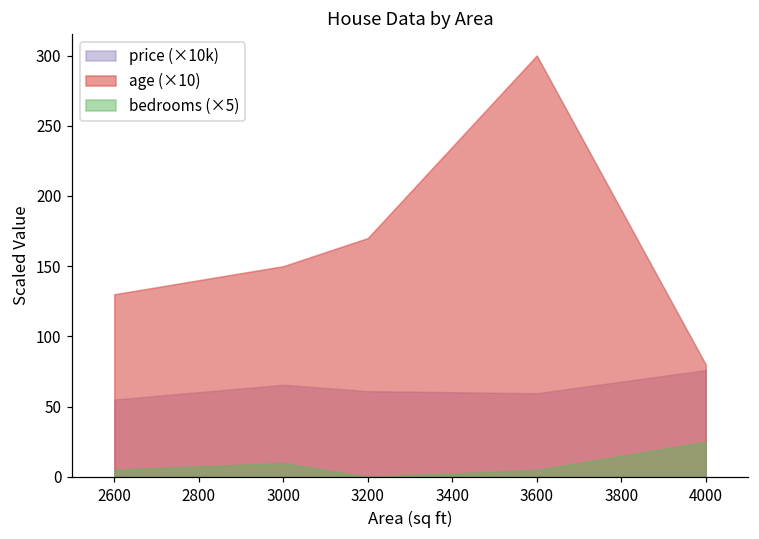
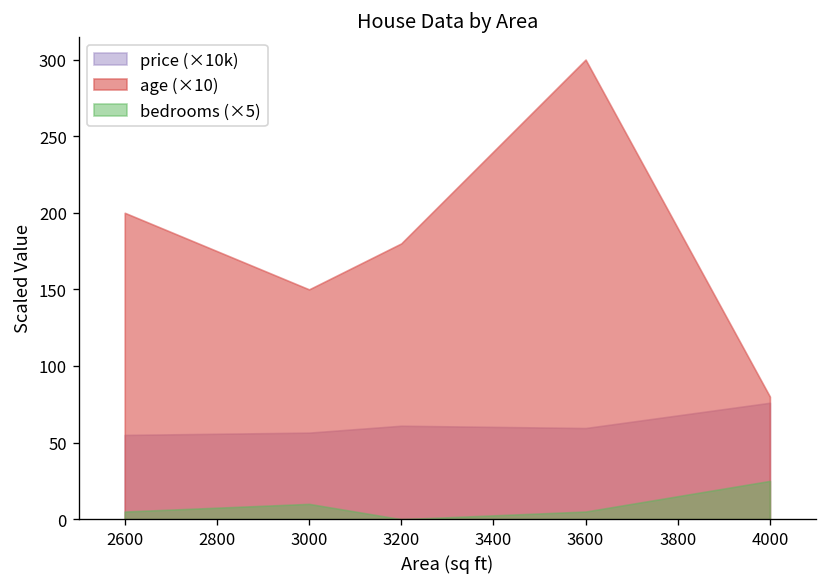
age (×10), 2600: 130 -> 200
price (×10k), 3000: 66 -> 57
age (×10), 3200: 170 -> 180
